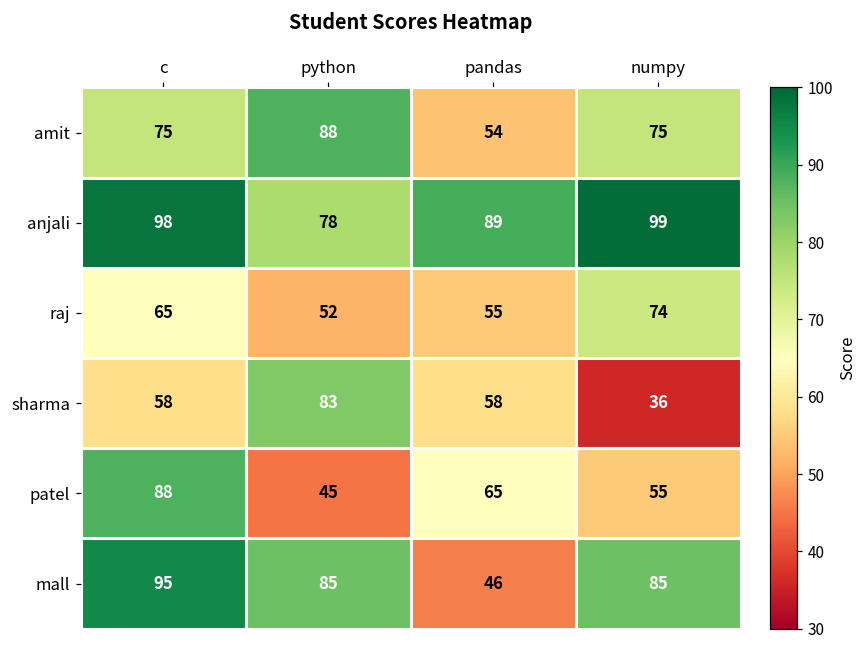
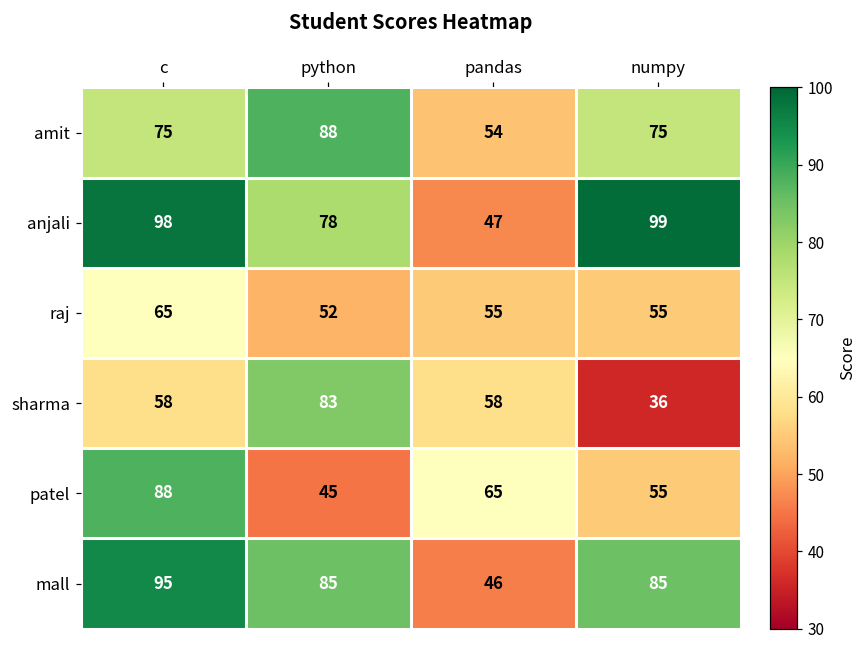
anjali, pandas: 89 -> 47
raj, numpy: 74 -> 55
